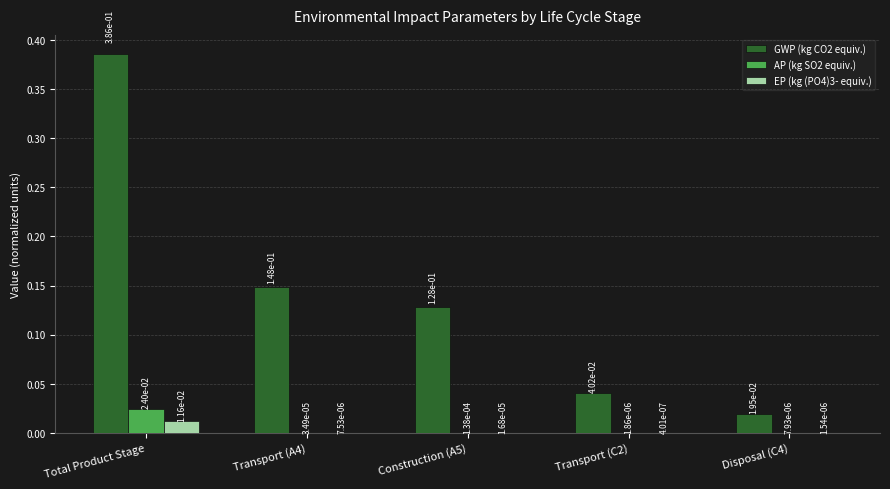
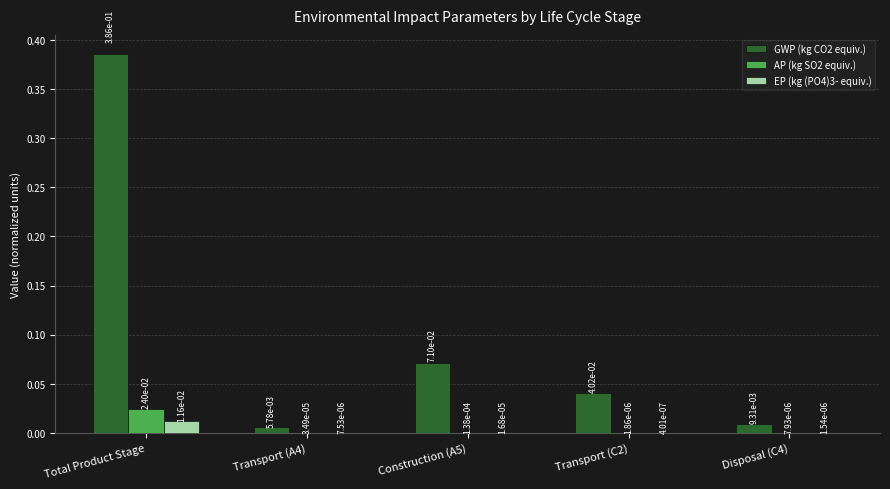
GWP (kg CO2 equiv.), Transport (A4): 1.48e-01 -> 5.78e-03
GWP (kg CO2 equiv.), Construction (A5): 1.28e-01 -> 7.10e-02
GWP (kg CO2 equiv.), Disposal (C4): 1.95e-02 -> 9.31e-03
